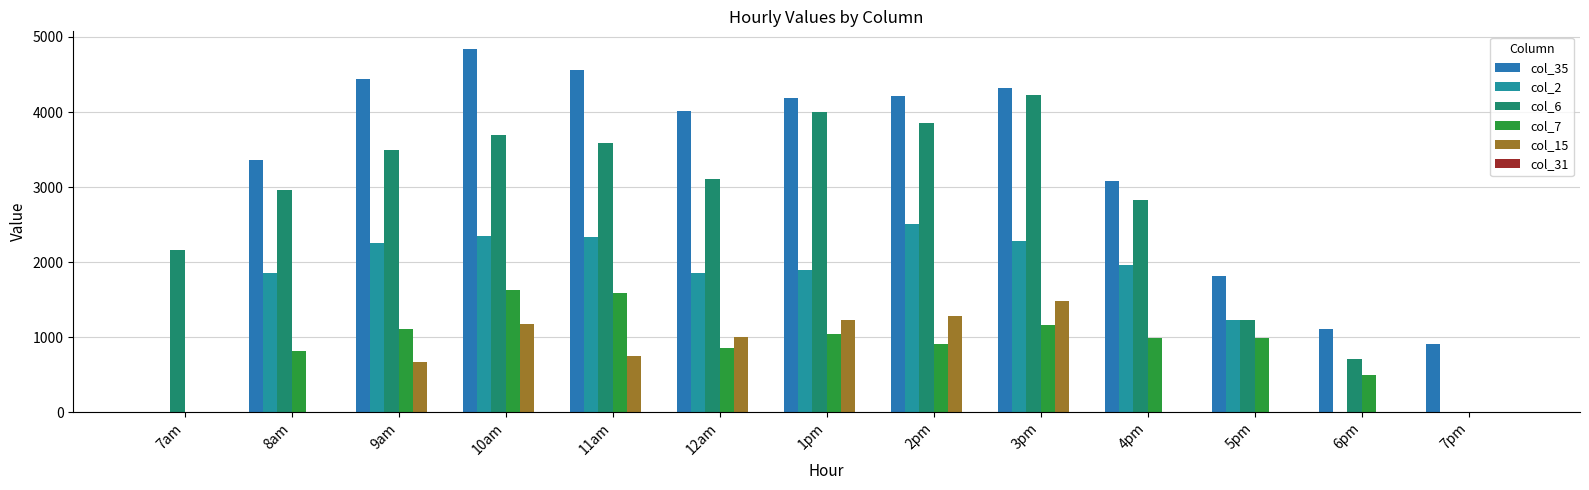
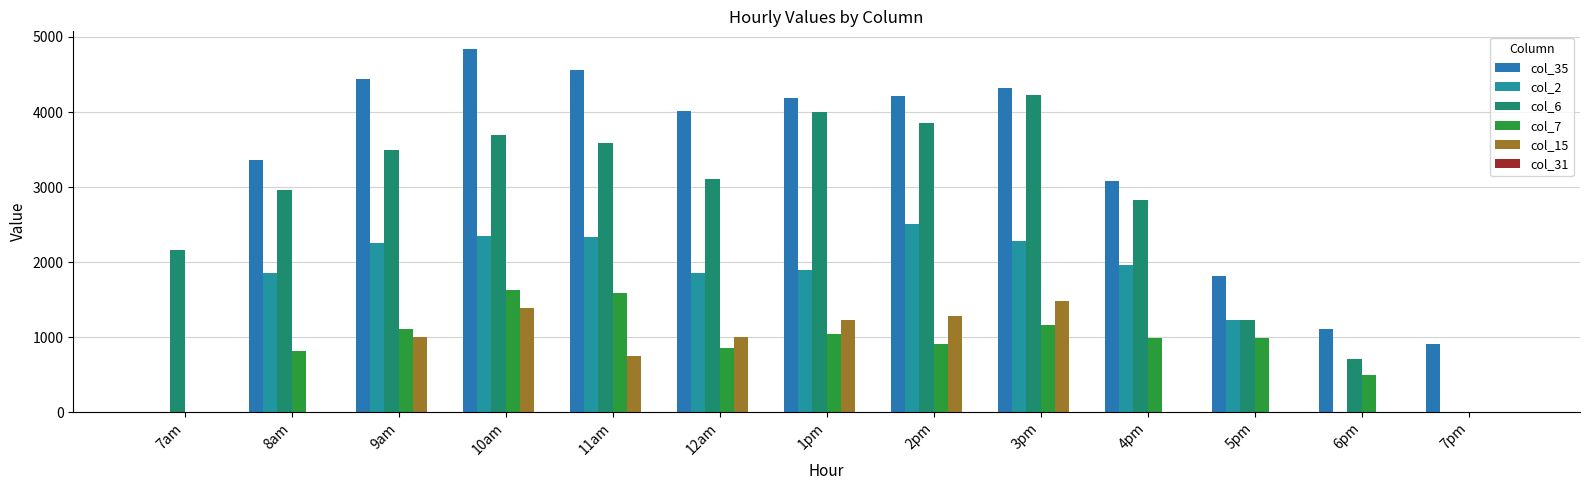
col_15, 9am: 700 -> 1000
col_15, 10am: 1200 -> 1400
